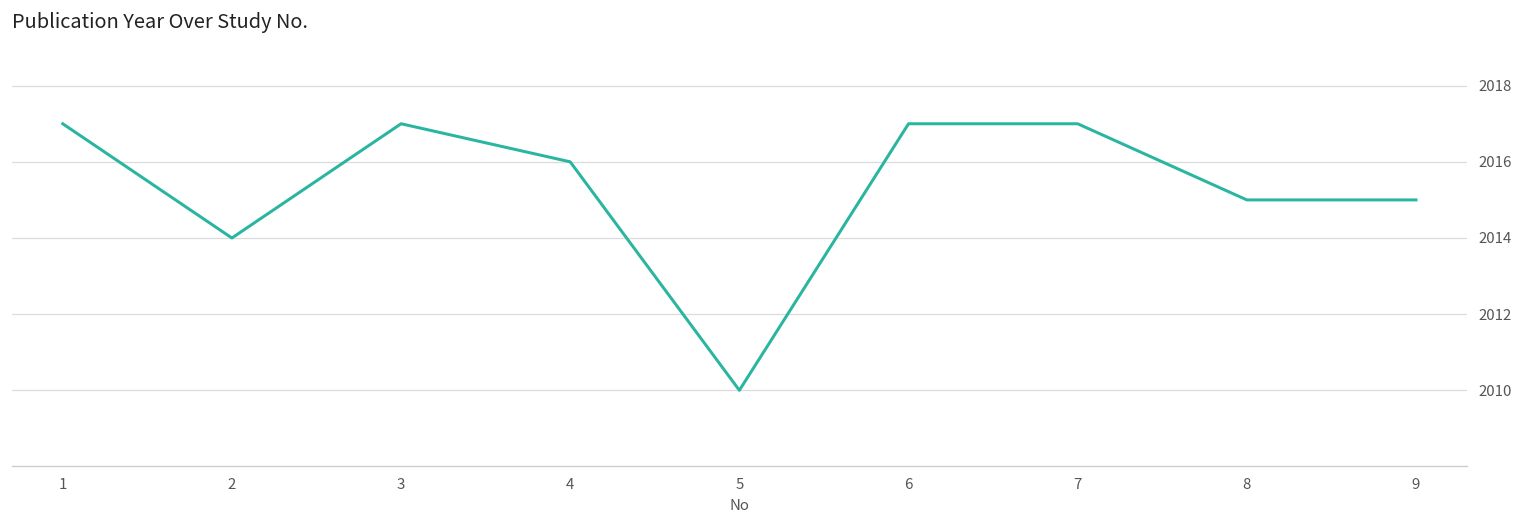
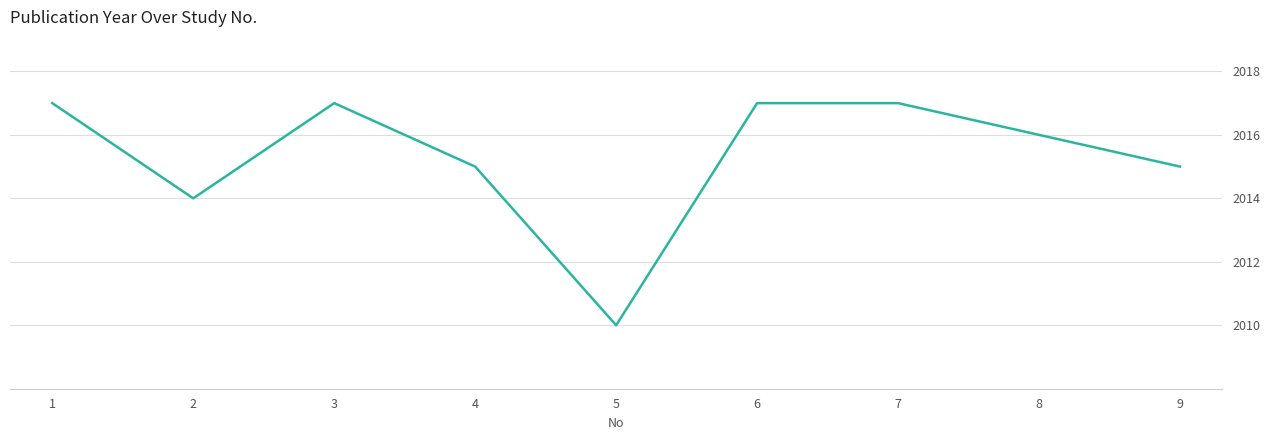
4: 2016 -> 2015
8: 2015 -> 2016
